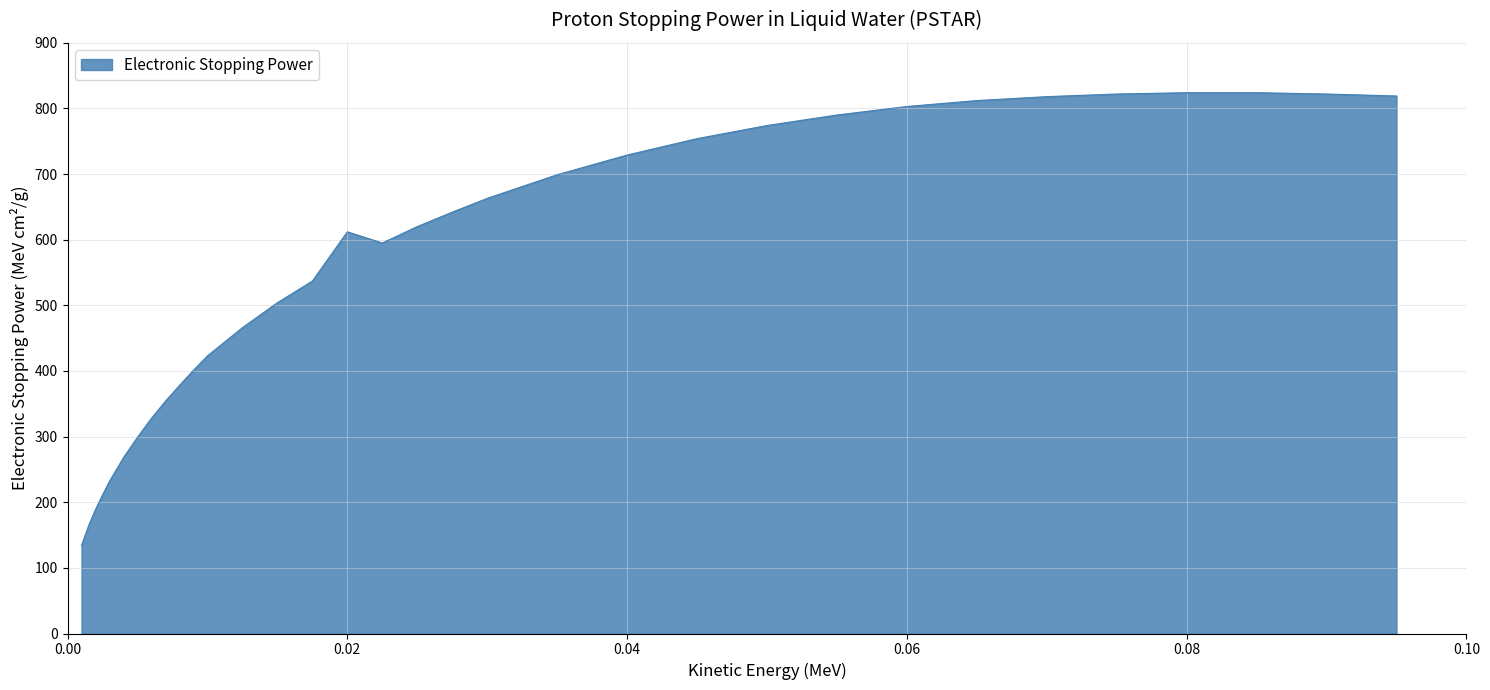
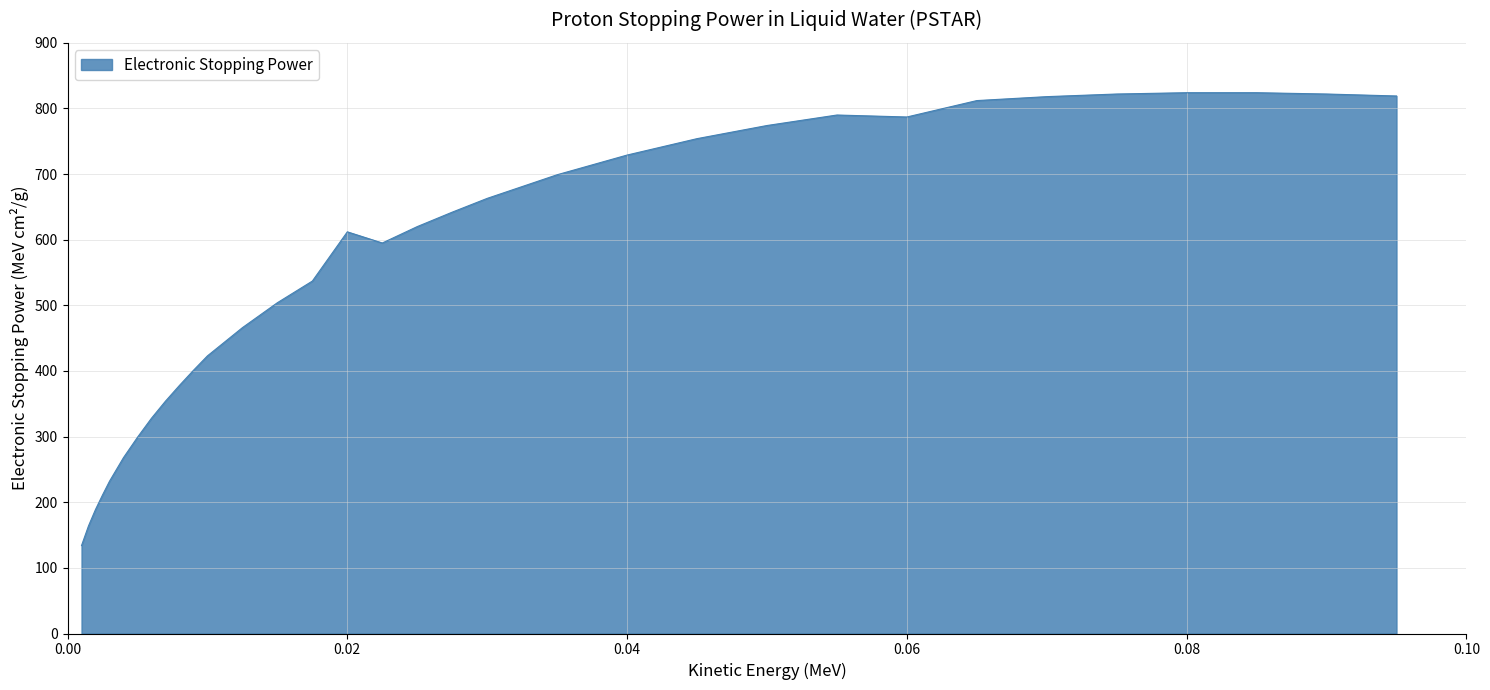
0.06: 800 -> 790
